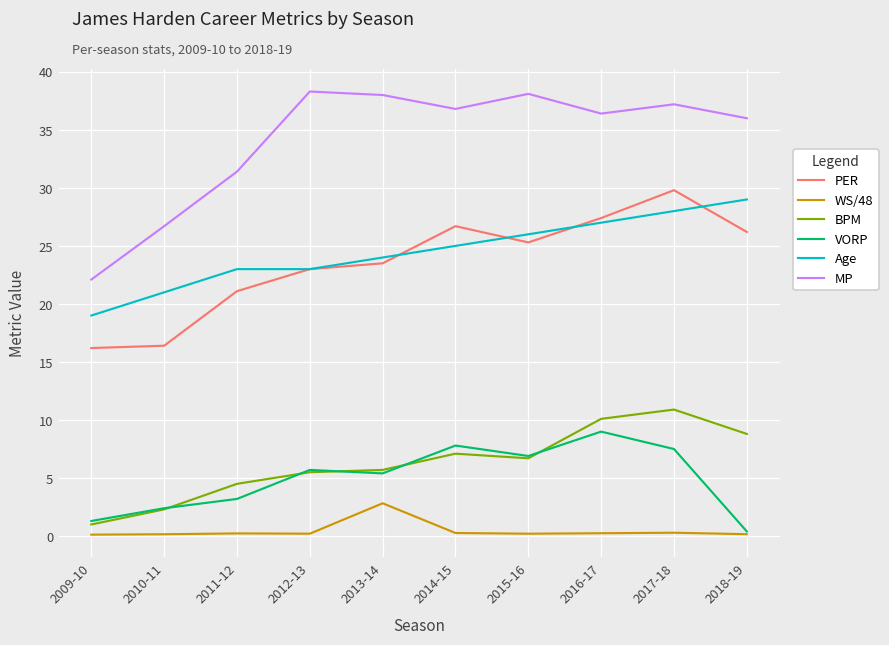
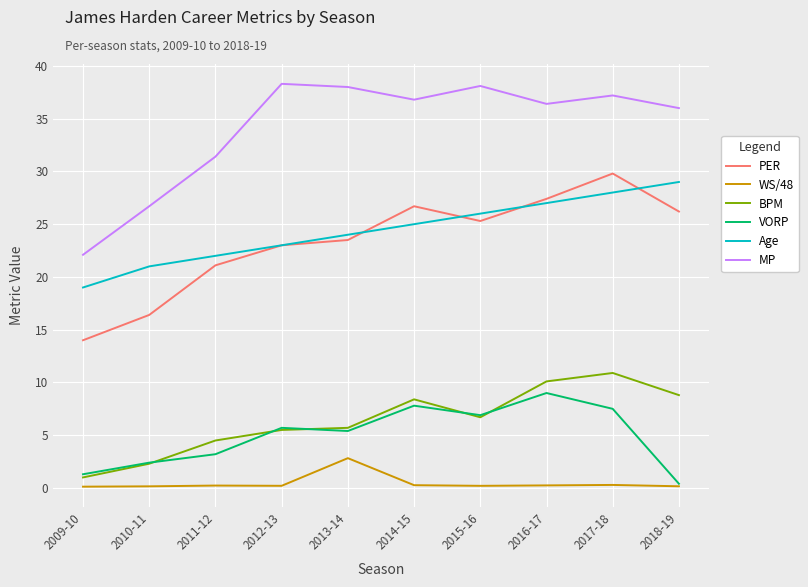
PER, 2009-10: 16.2 -> 14.0
Age, 2011-12: 23 -> 22
BPM, 2014-15: 7.1 -> 8.4
